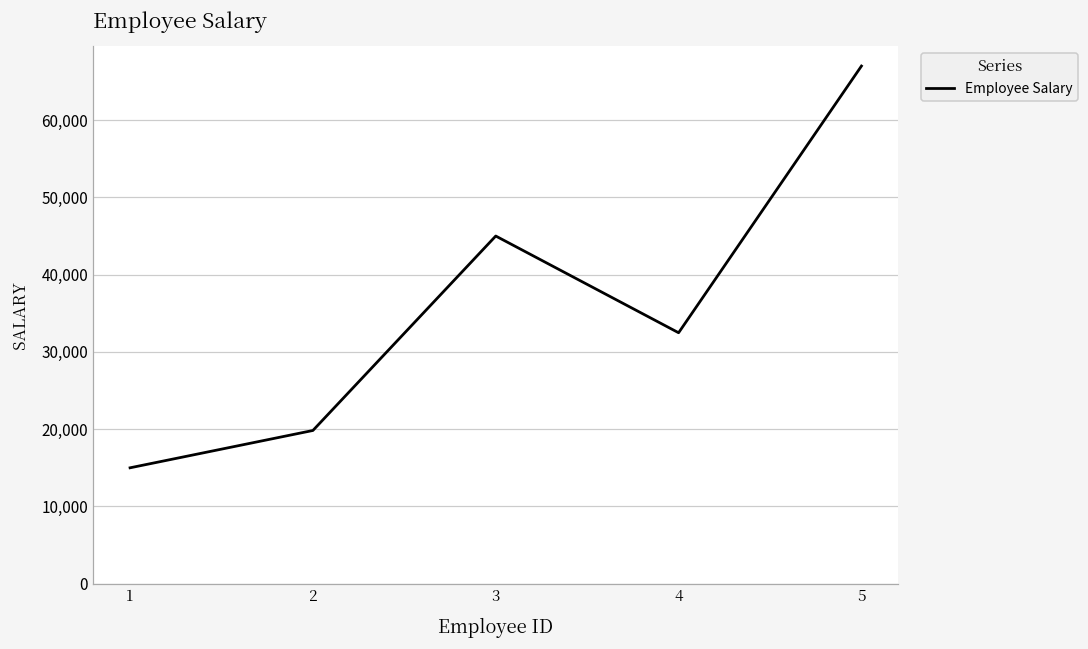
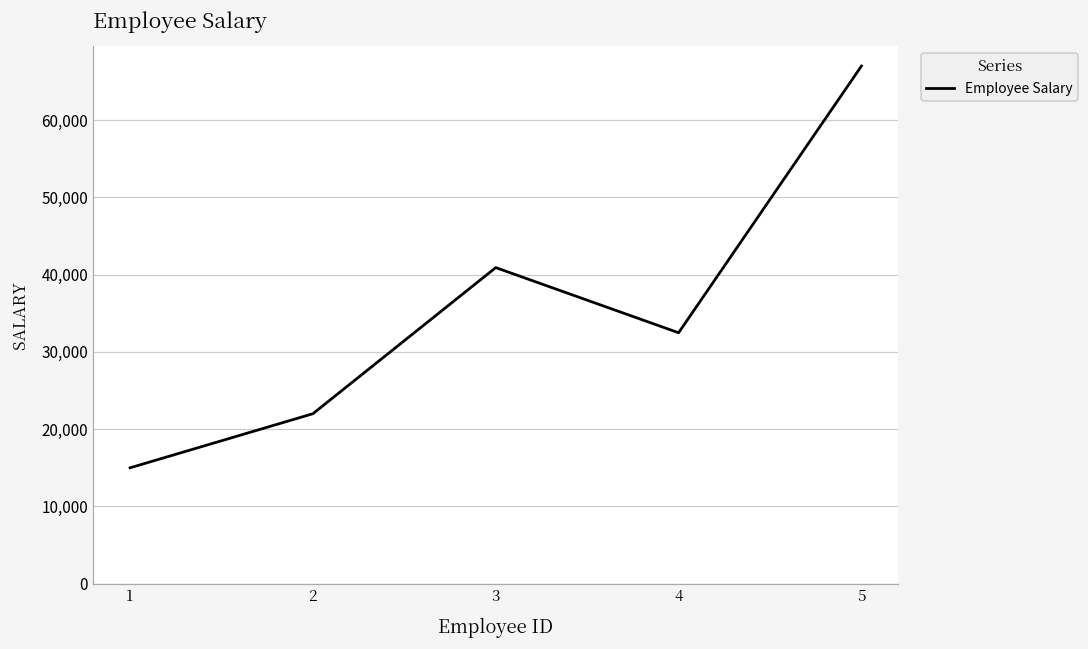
2: 20,000 -> 22,000
3: 45,000 -> 41,000
